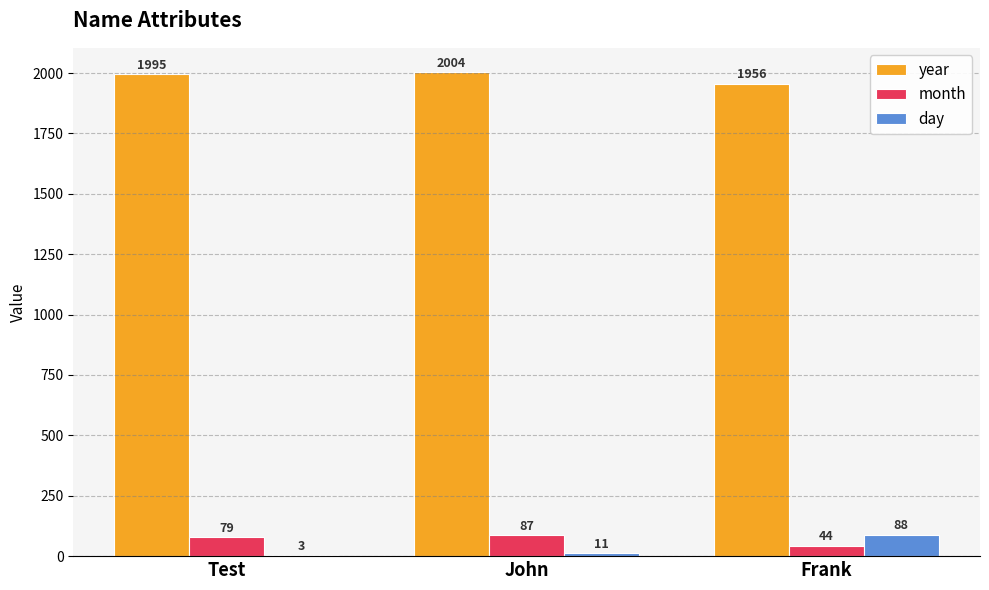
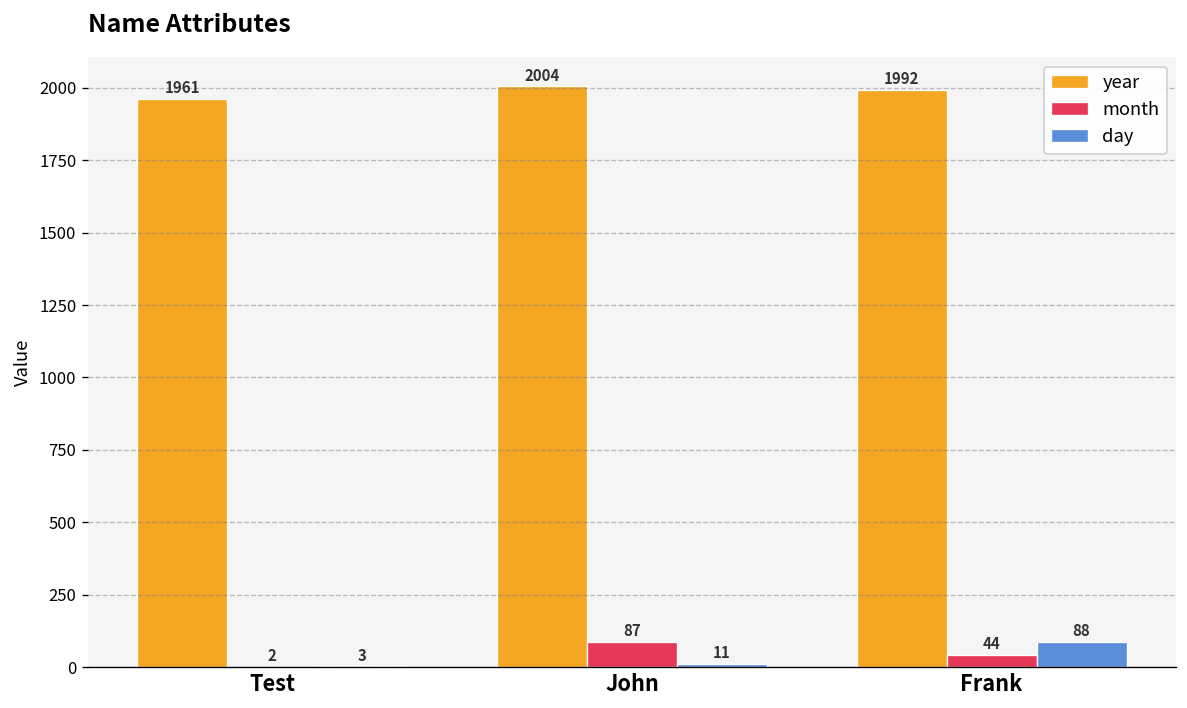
year, Test: 1995 -> 1961
month, Test: 79 -> 2
year, Frank: 1956 -> 1992
